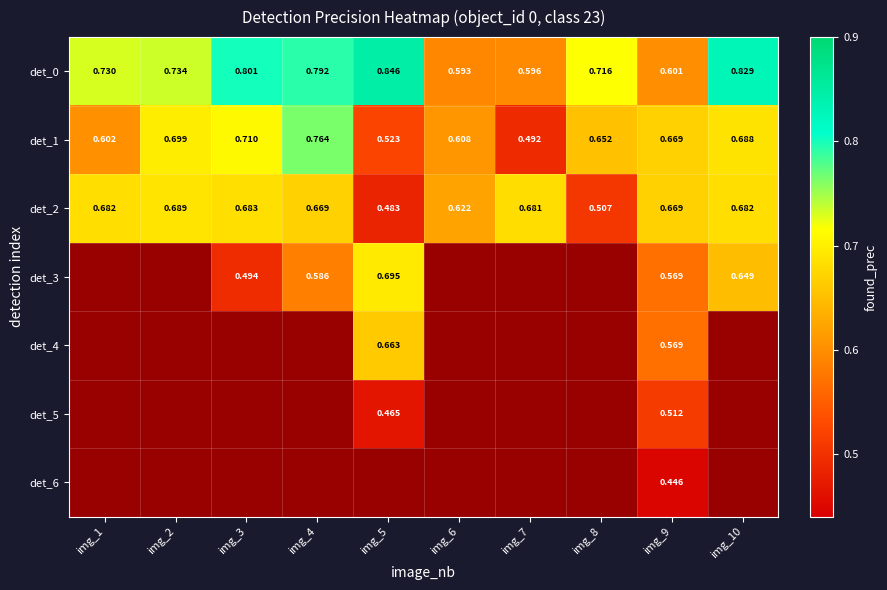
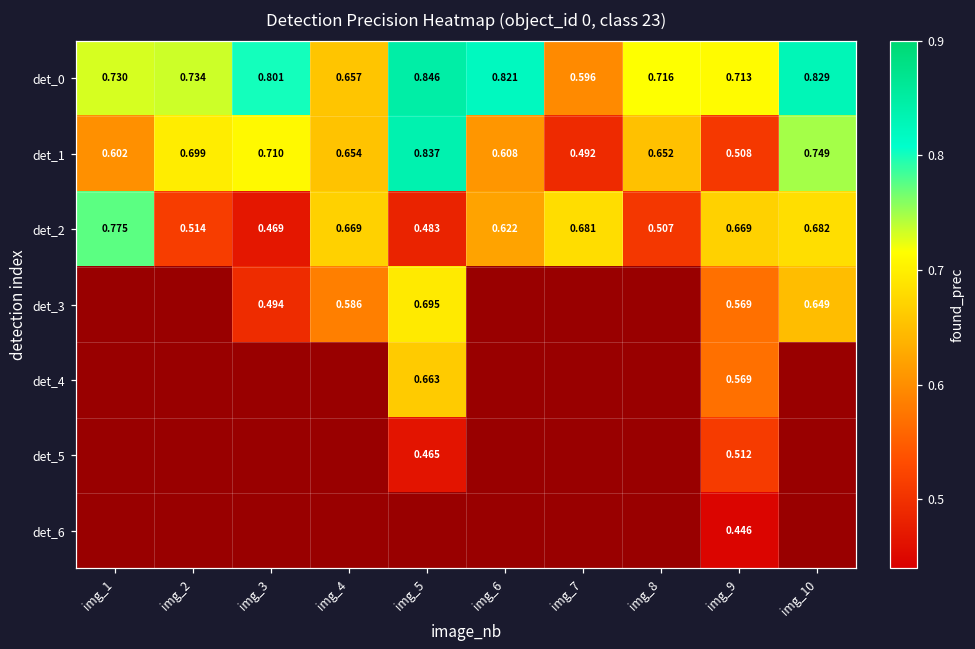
det_0, img_4: 0.792 -> 0.657
det_0, img_6: 0.593 -> 0.821
det_0, img_9: 0.601 -> 0.713
det_1, img_4: 0.764 -> 0.654
det_1, img_5: 0.523 -> 0.837
det_1, img_9: 0.669 -> 0.508
det_1, img_10: 0.688 -> 0.749
det_2, img_1: 0.682 -> 0.775
det_2, img_2: 0.689 -> 0.514
det_2, img_3: 0.683 -> 0.469
